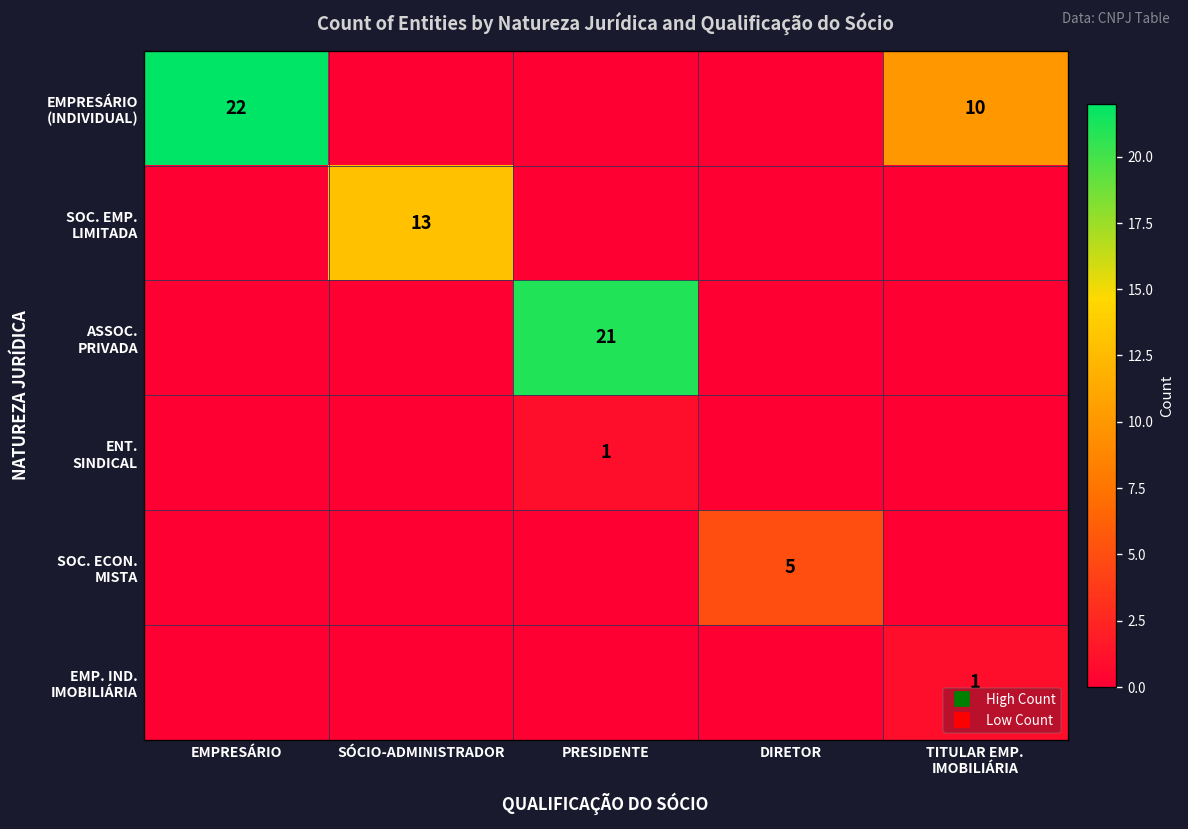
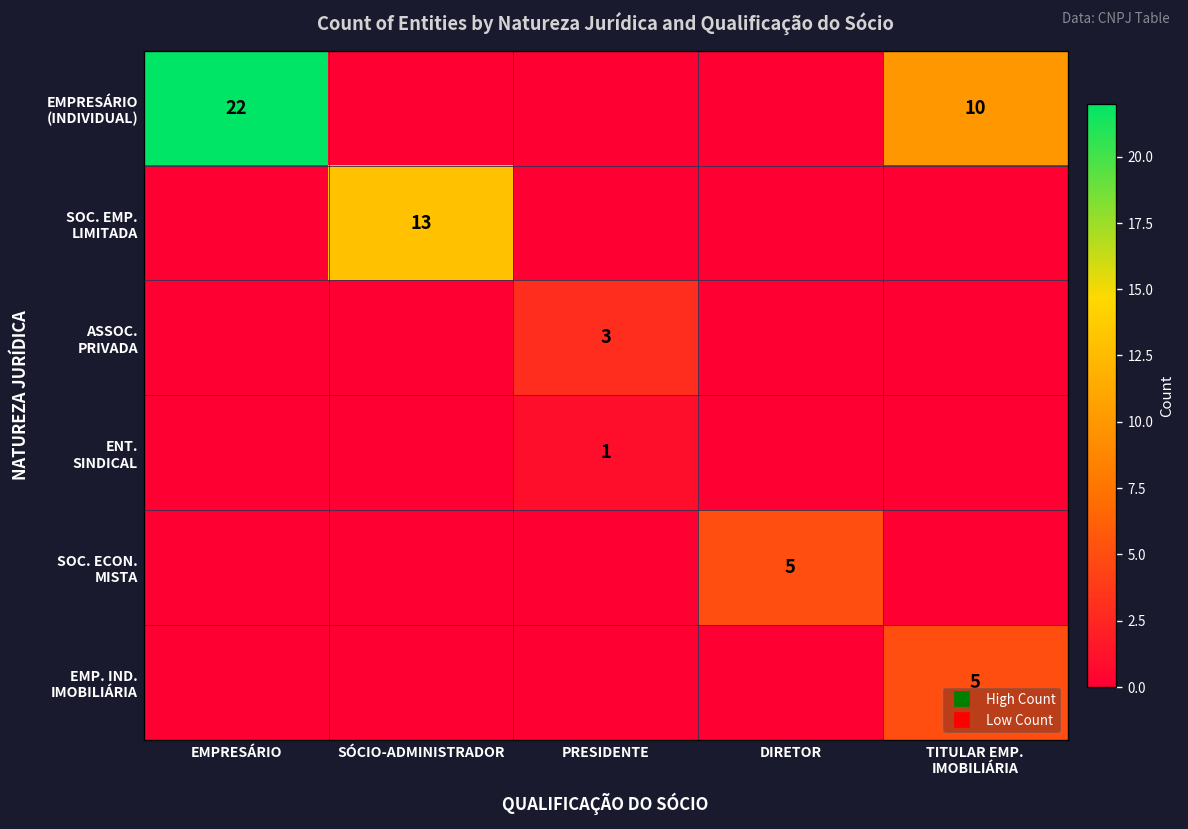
ASSOC. PRIVADA, PRESIDENTE: 21 -> 3
EMP. IND. IMOBILIÁRIA, TITULAR EMP. IMOBILIÁRIA: 1 -> 5
